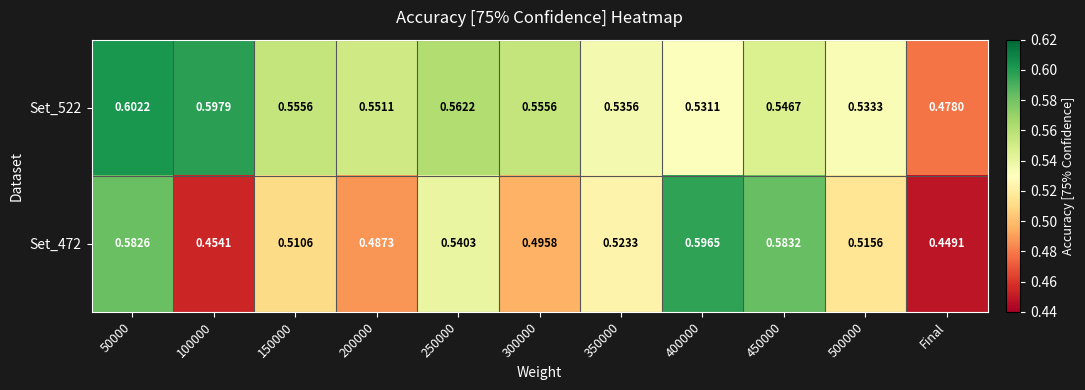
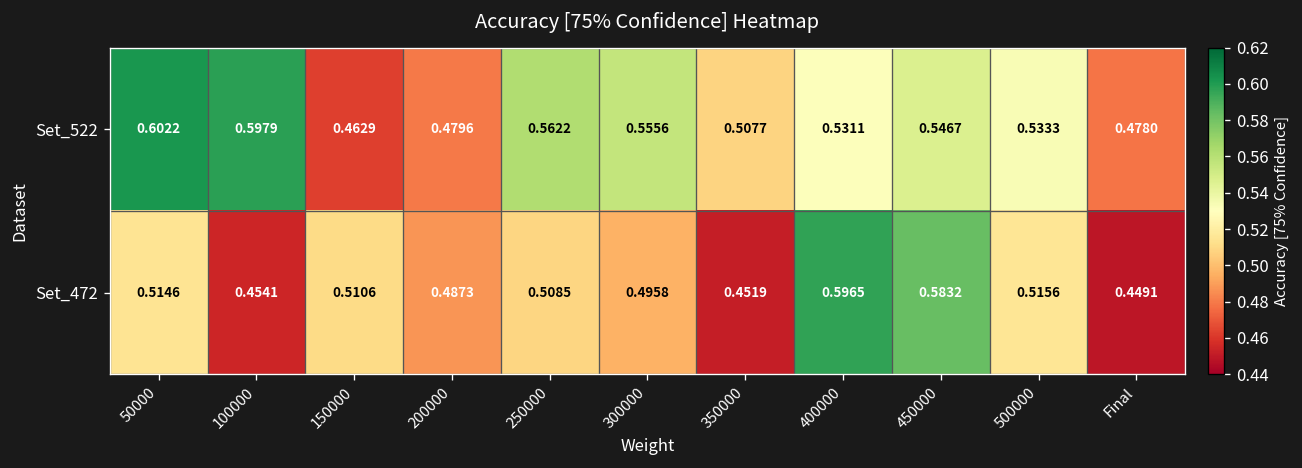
Set_522, 150000: 0.5556 -> 0.4629
Set_522, 200000: 0.5511 -> 0.4796
Set_522, 350000: 0.5356 -> 0.5077
Set_472, 50000: 0.5826 -> 0.5146
Set_472, 250000: 0.5403 -> 0.5085
Set_472, 350000: 0.5233 -> 0.4519
